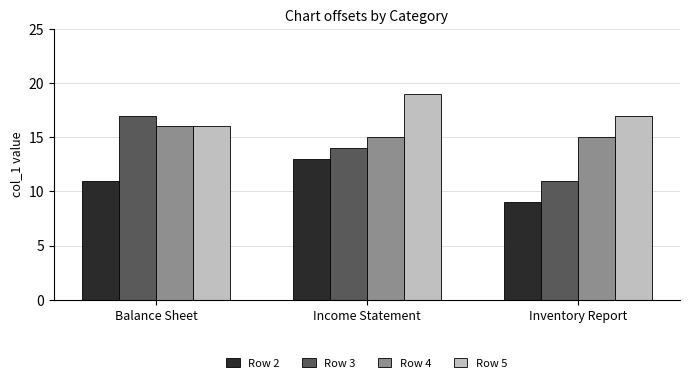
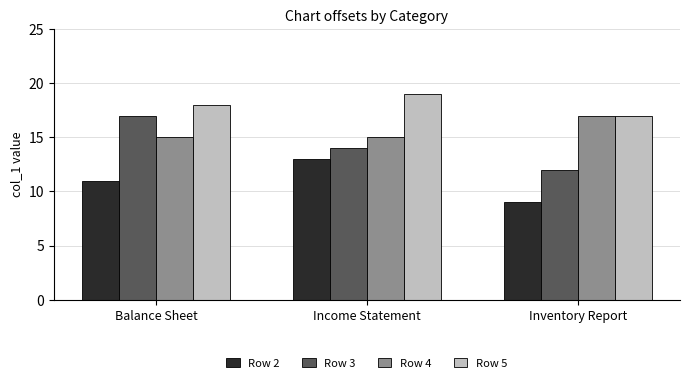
Row 4, Balance Sheet: 16 -> 15
Row 5, Balance Sheet: 16 -> 18
Row 3, Inventory Report: 11 -> 12
Row 4, Inventory Report: 15 -> 17
